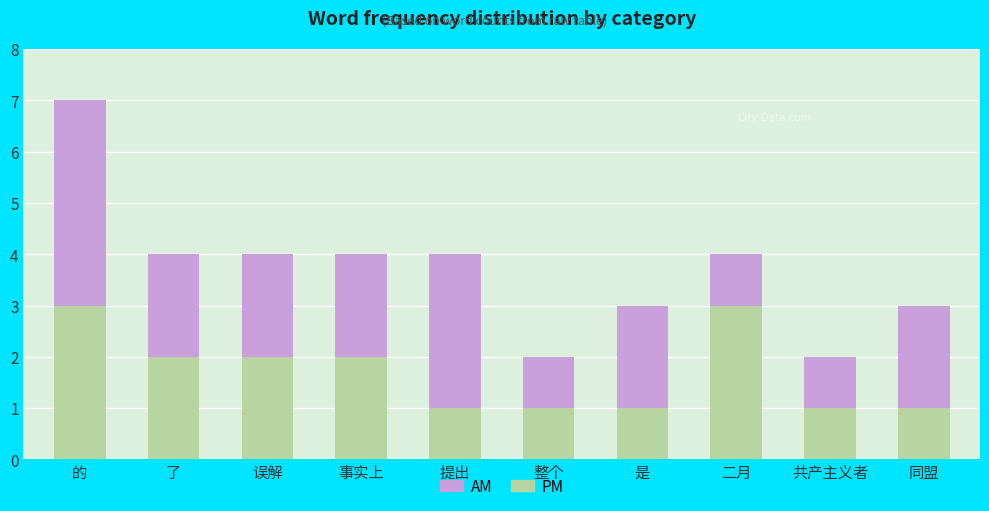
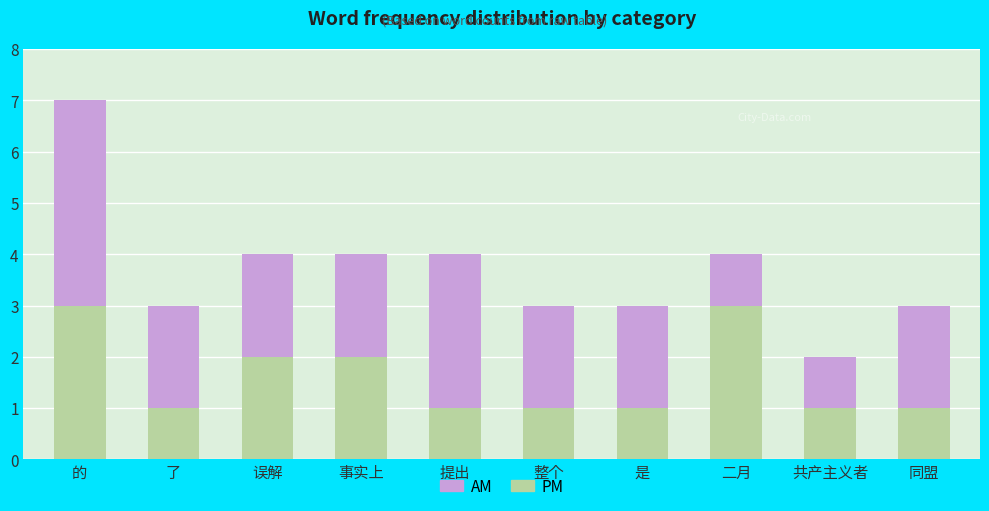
PM, 了: 2 -> 1
AM, 整个: 1 -> 2
